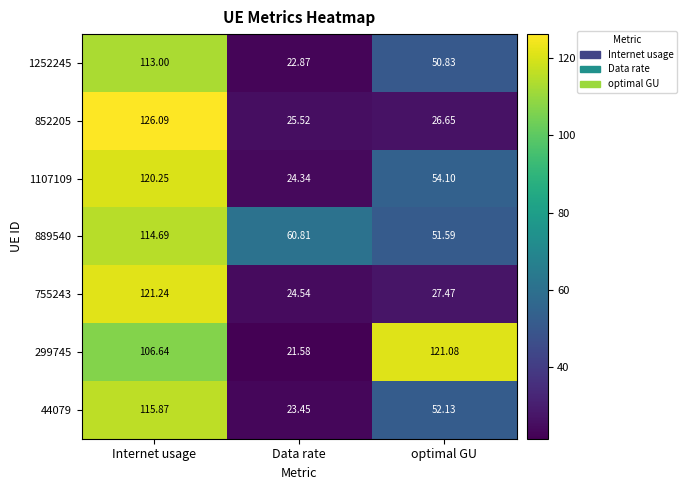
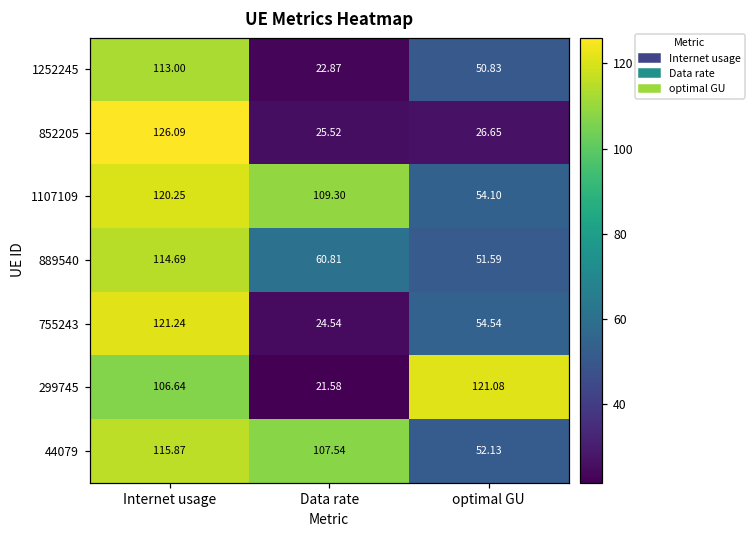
1107109, Data rate: 24.34 -> 109.30
755243, optimal GU: 27.47 -> 54.54
44079, Data rate: 23.45 -> 107.54
